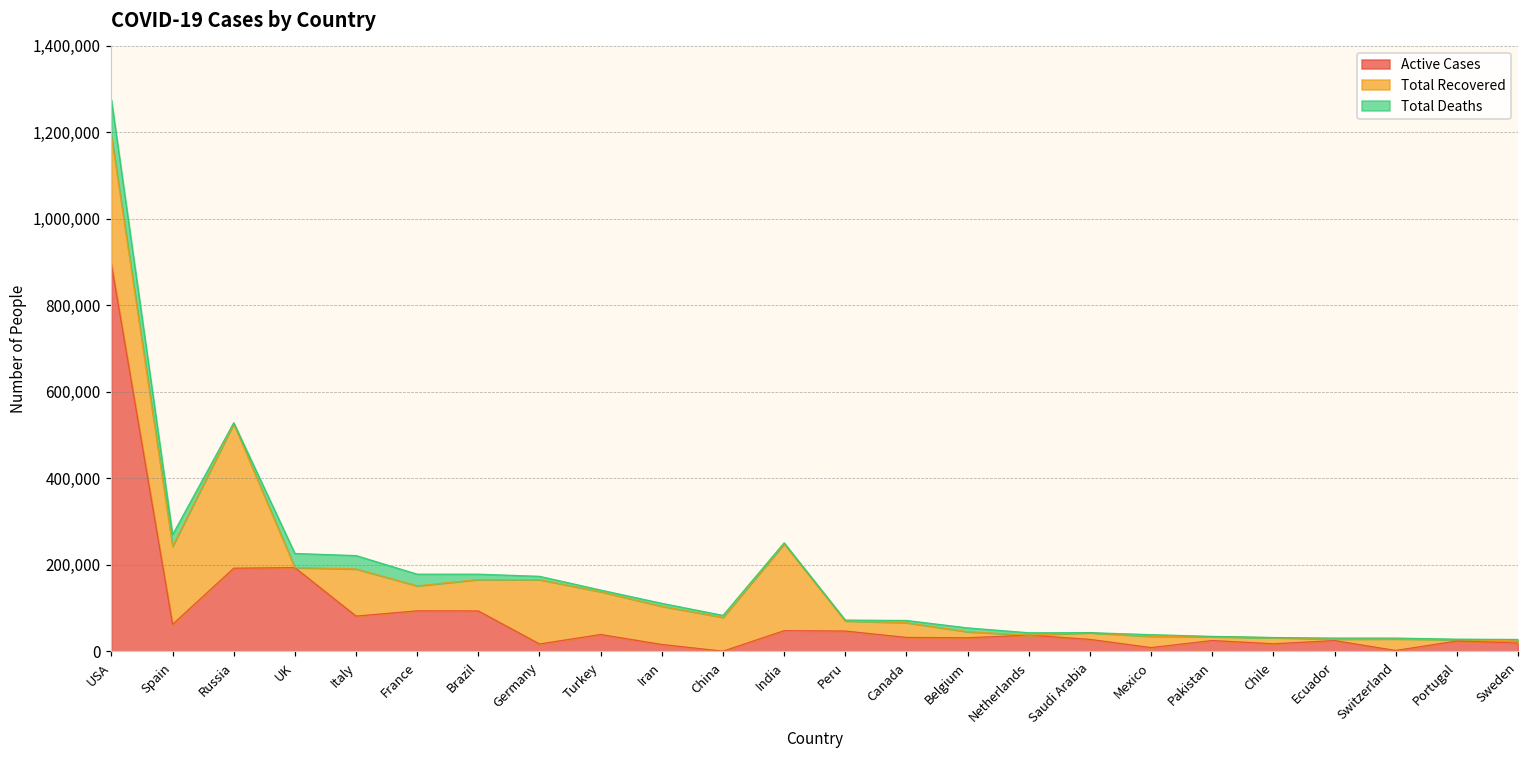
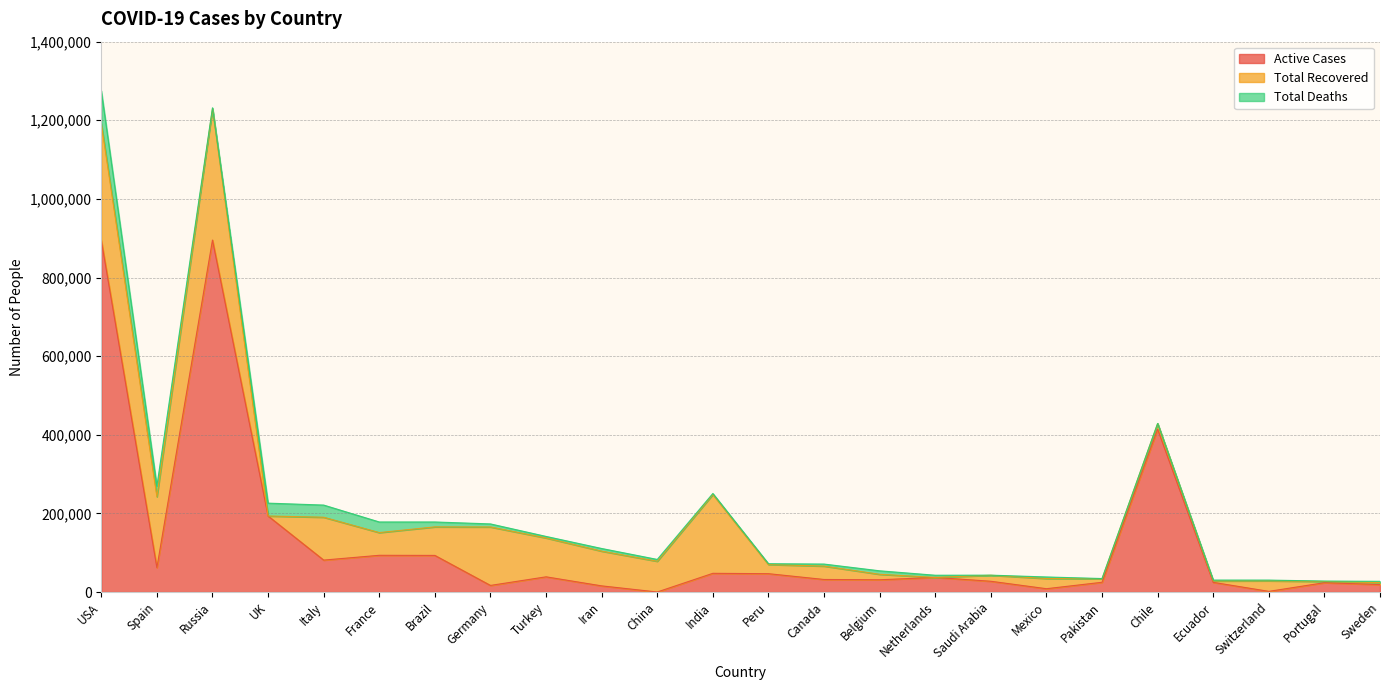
Active Cases, Russia: 190,000 -> 900,000
Active Cases, Chile: 20,000 -> 410,000
